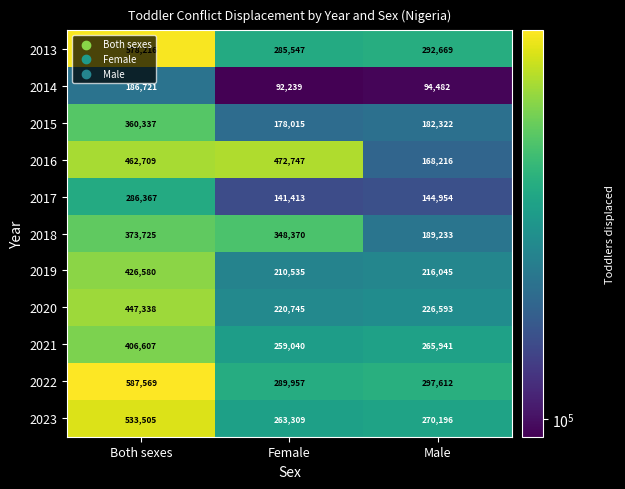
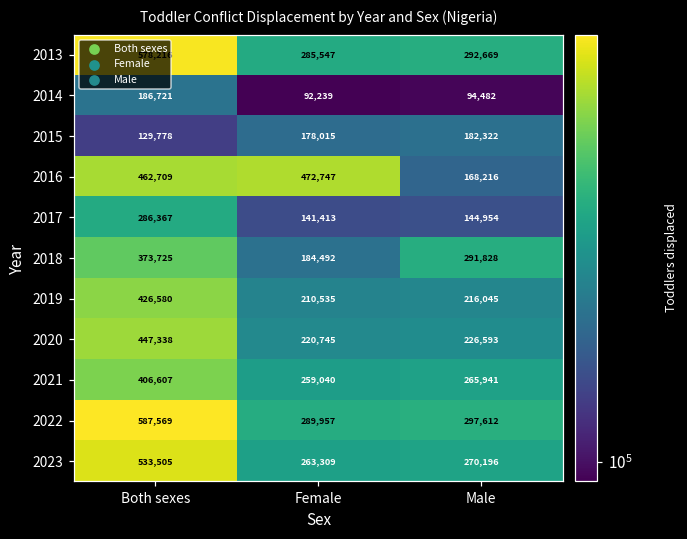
2015, Both sexes: 360,337 -> 129,778
2018, Female: 348,370 -> 184,492
2018, Male: 189,233 -> 291,828
